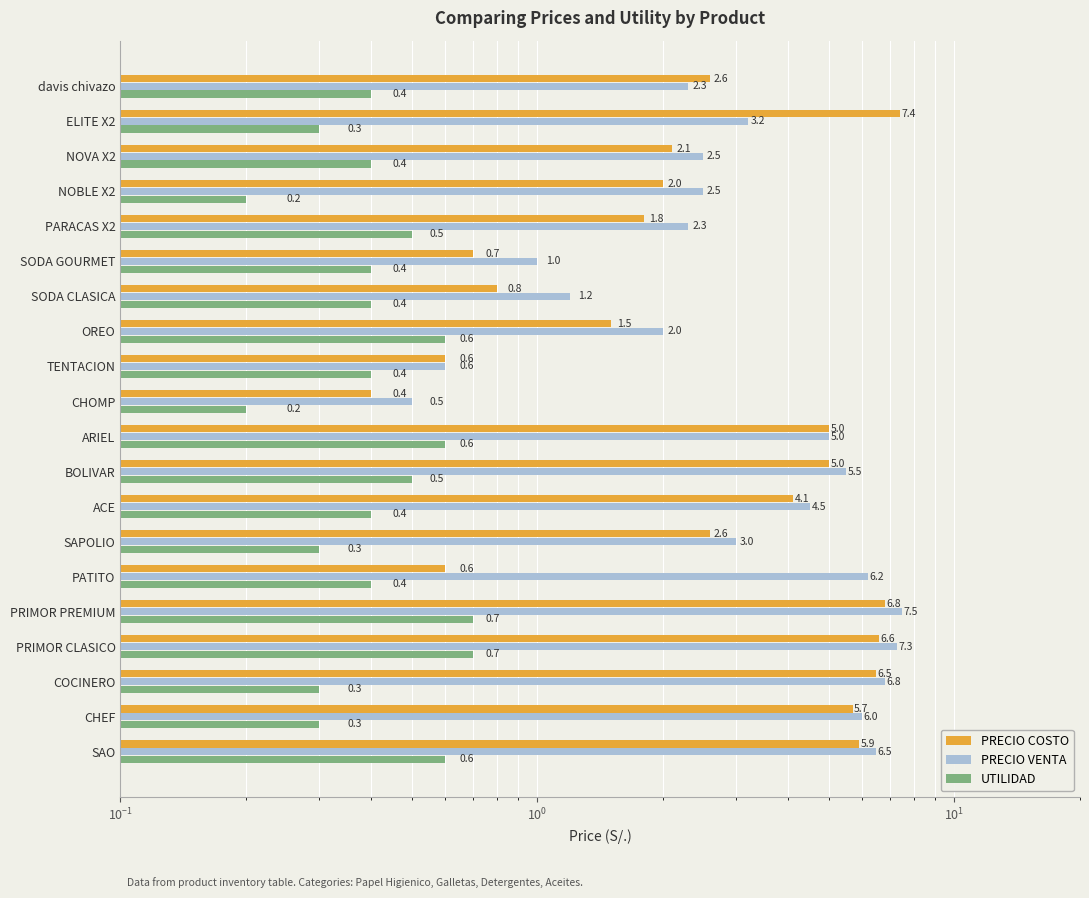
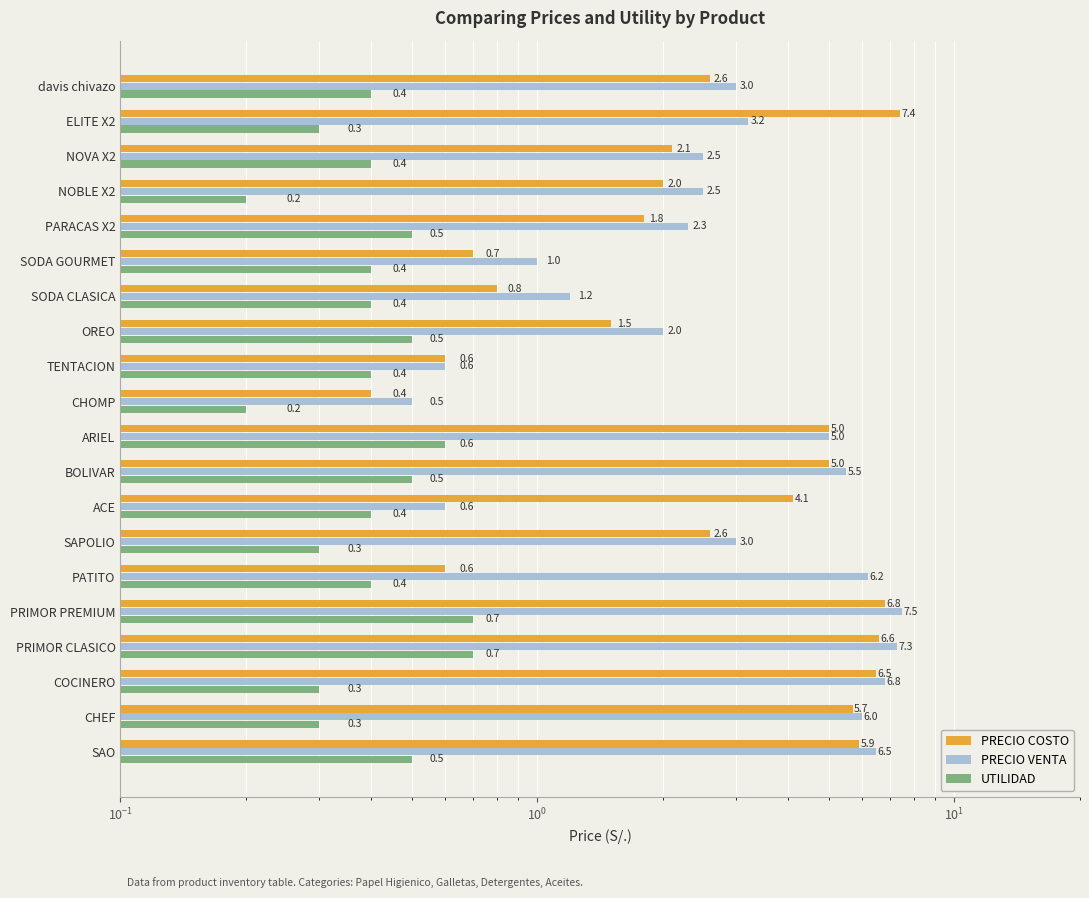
PRECIO VENTA, davis chivazo: 2.3 -> 3.0
UTILIDAD, OREO: 0.6 -> 0.5
PRECIO VENTA, ACE: 4.5 -> 0.6
UTILIDAD, SAO: 0.6 -> 0.5
